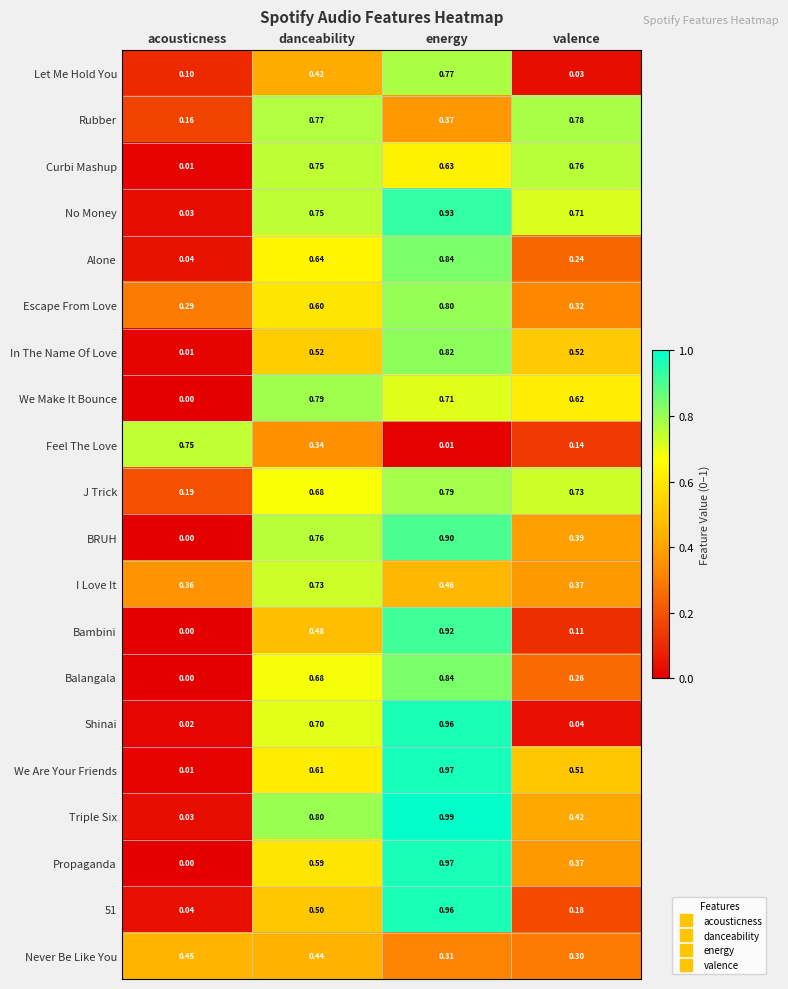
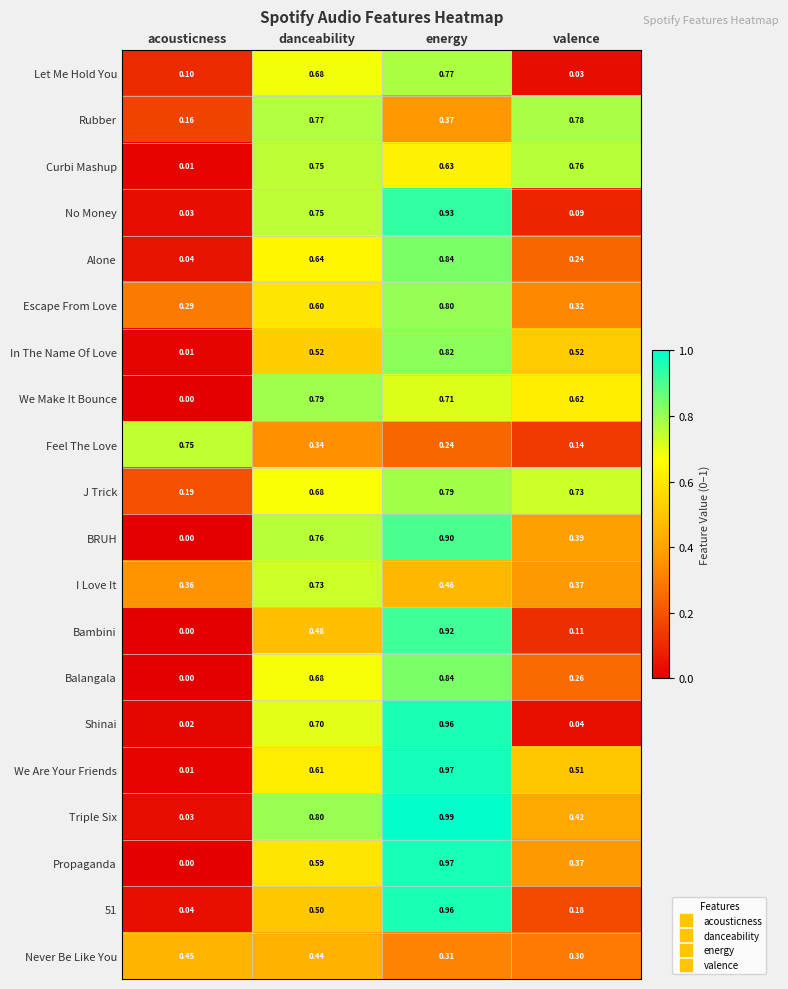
Let Me Hold You, danceability: 0.42 -> 0.68
No Money, valence: 0.71 -> 0.09
Feel The Love, energy: 0.01 -> 0.24
